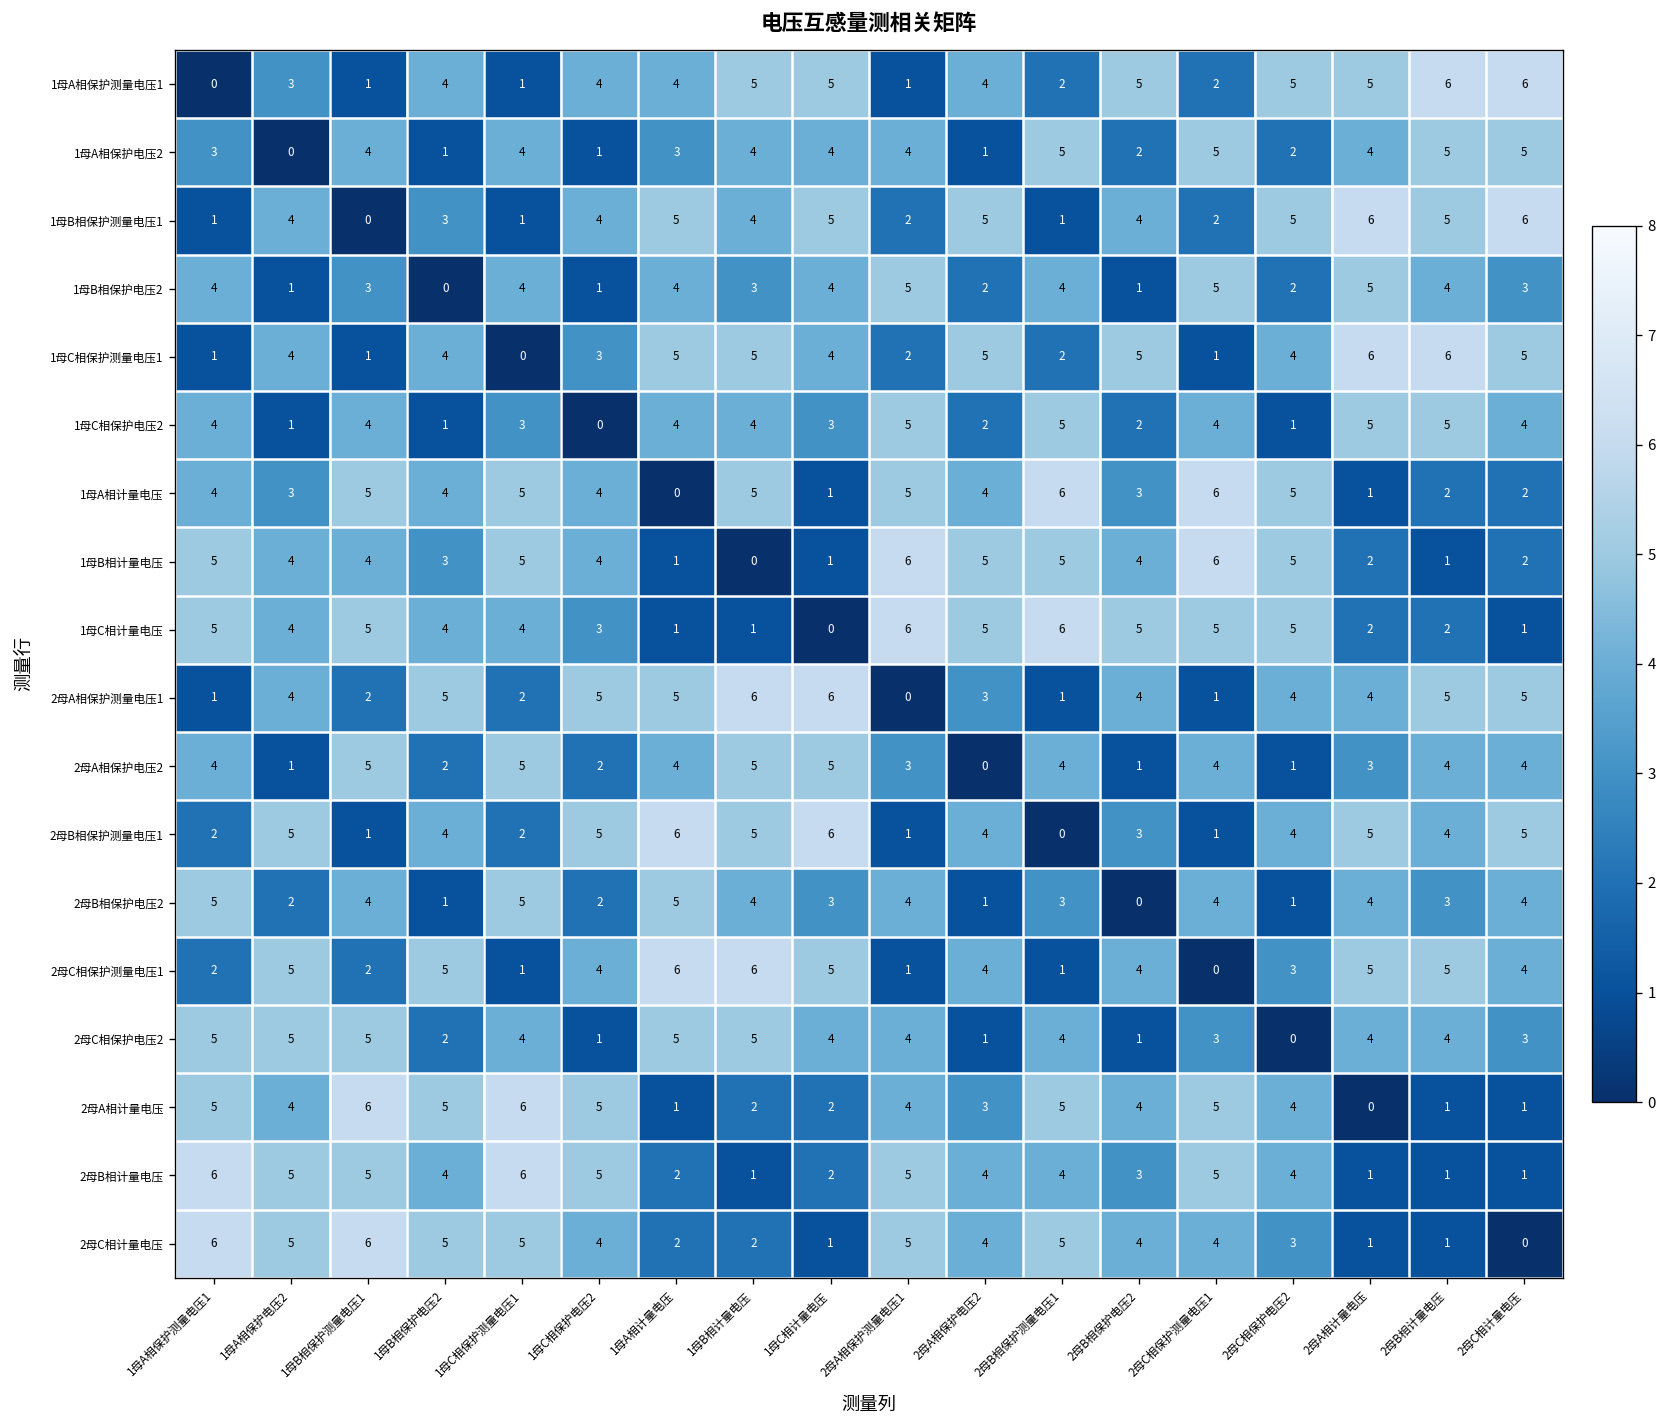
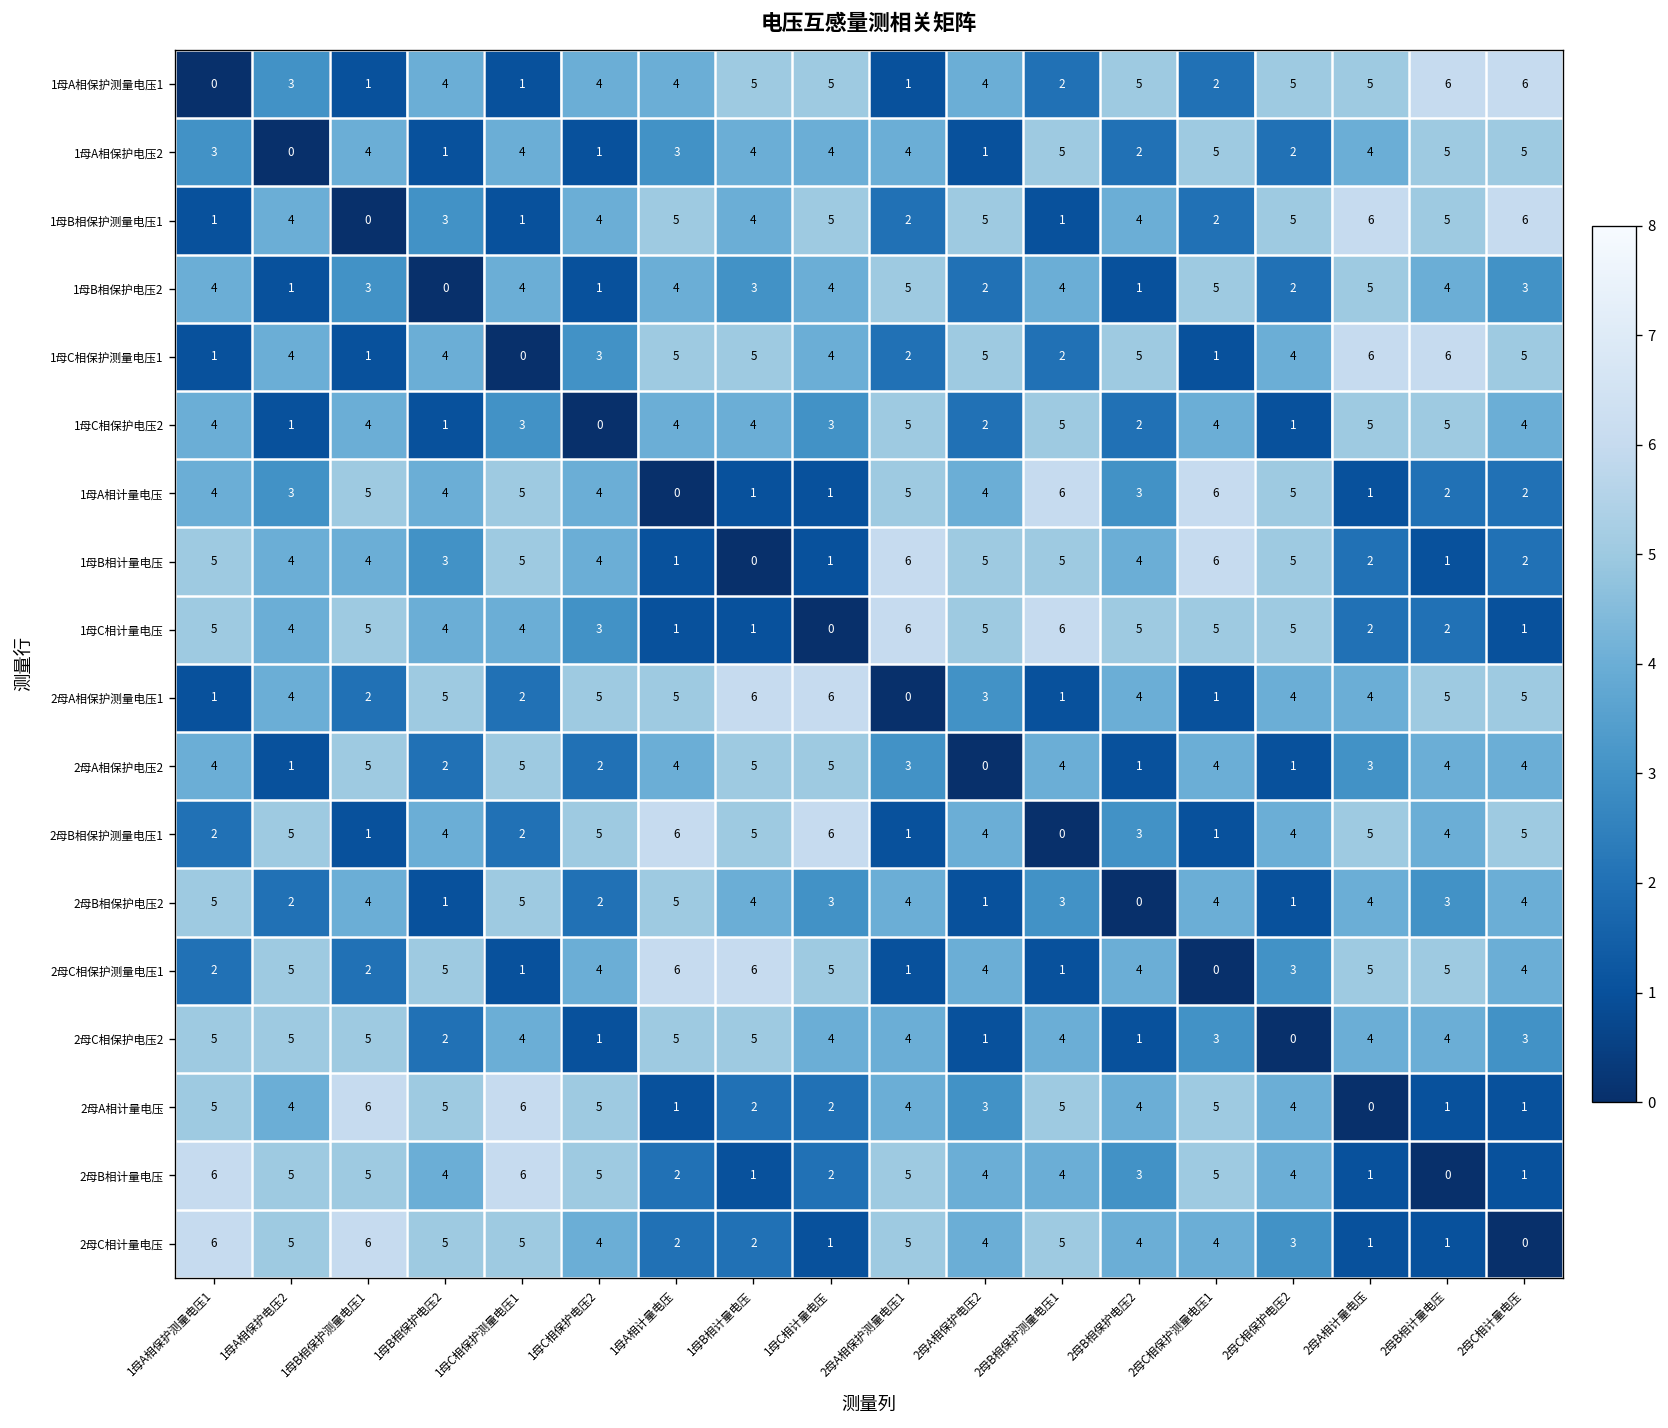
1母A相计量电压, 1母B相计量电压: 5 -> 1
2母B相计量电压, 2母B相计量电压: 1 -> 0
